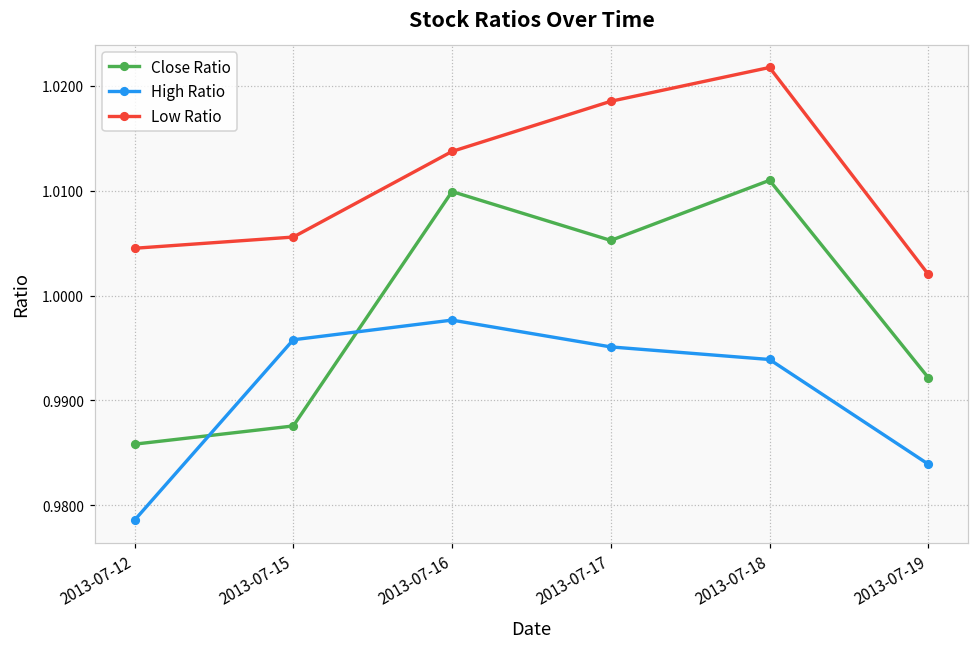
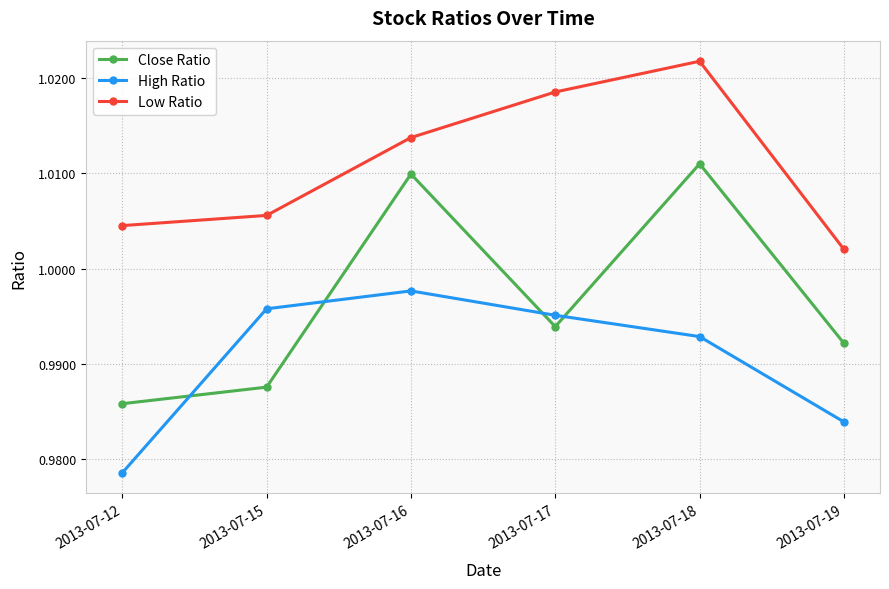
Close Ratio, 2013-07-17: 1.005 -> 0.994
High Ratio, 2013-07-18: 0.994 -> 0.993
